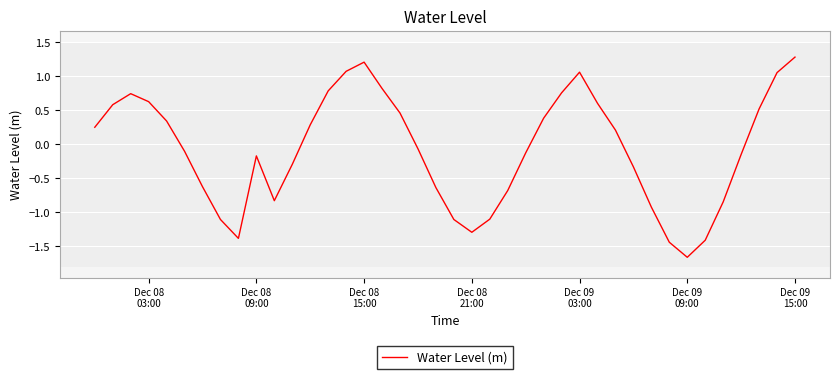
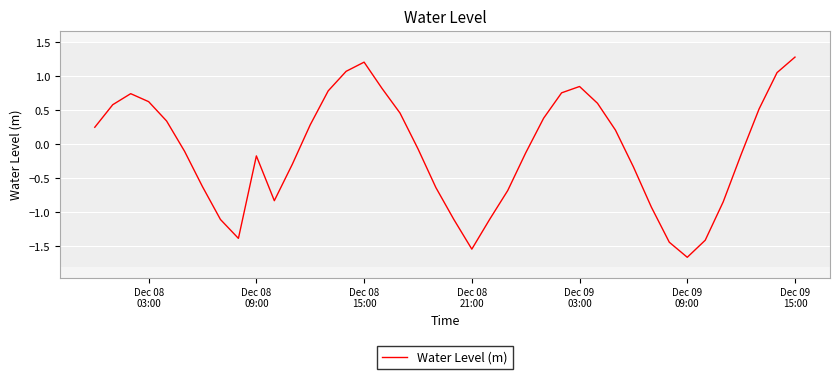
Dec 08 21:00: -1.3 -> -1.5
Dec 09 03:00: 1.1 -> 0.9
